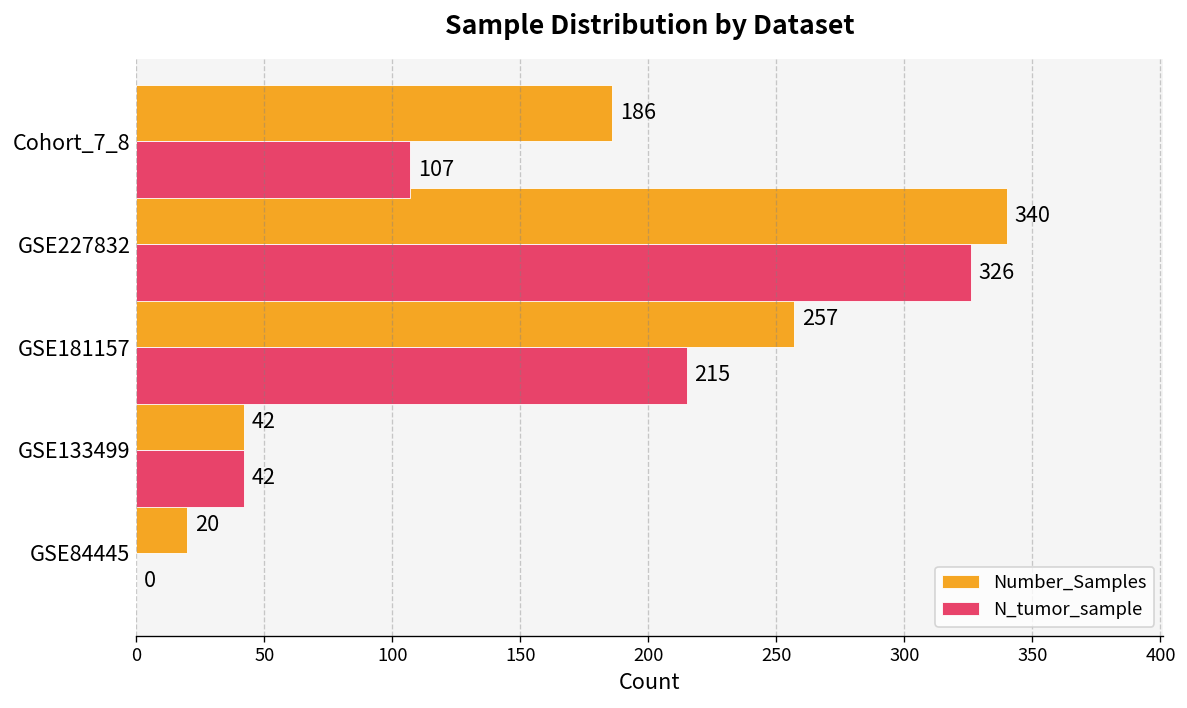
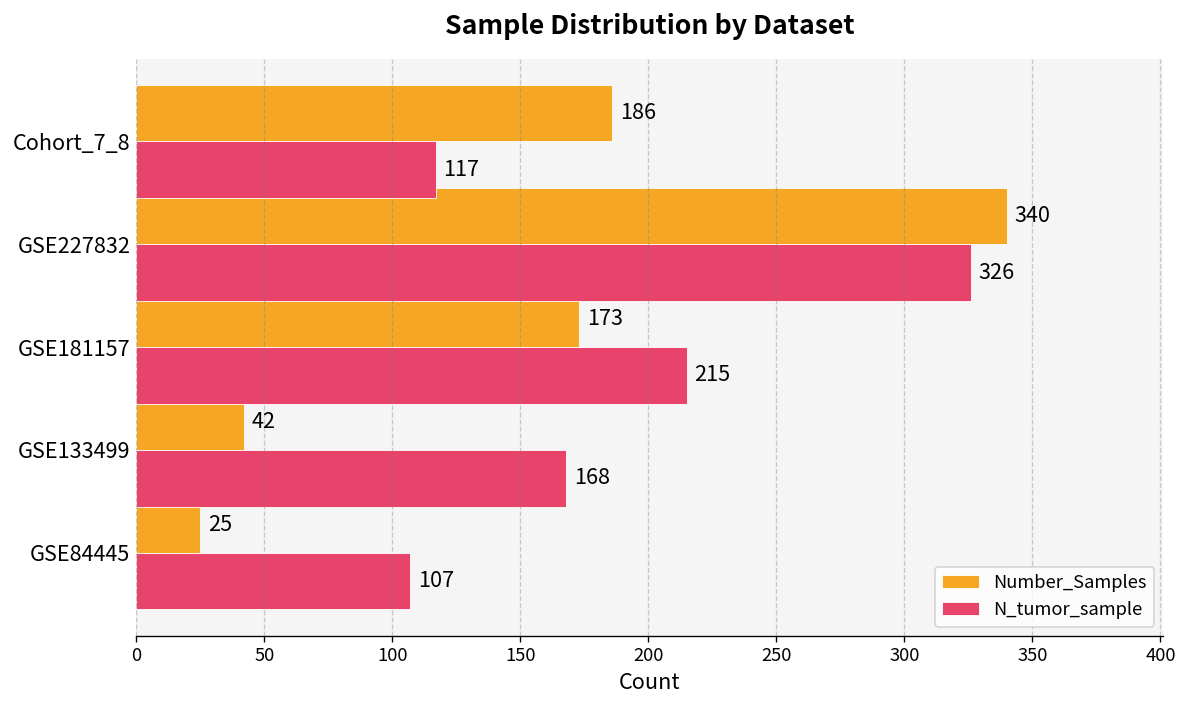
N_tumor_sample, Cohort_7_8: 107 -> 117
Number_Samples, GSE181157: 257 -> 173
N_tumor_sample, GSE133499: 42 -> 168
Number_Samples, GSE84445: 20 -> 25
N_tumor_sample, GSE84445: 0 -> 107
